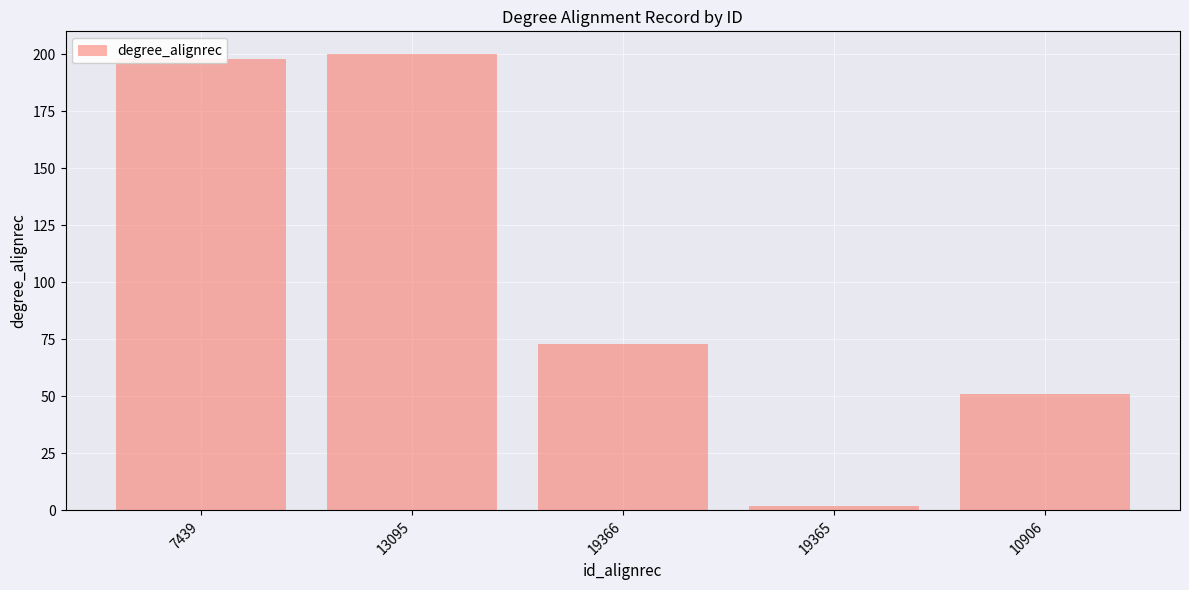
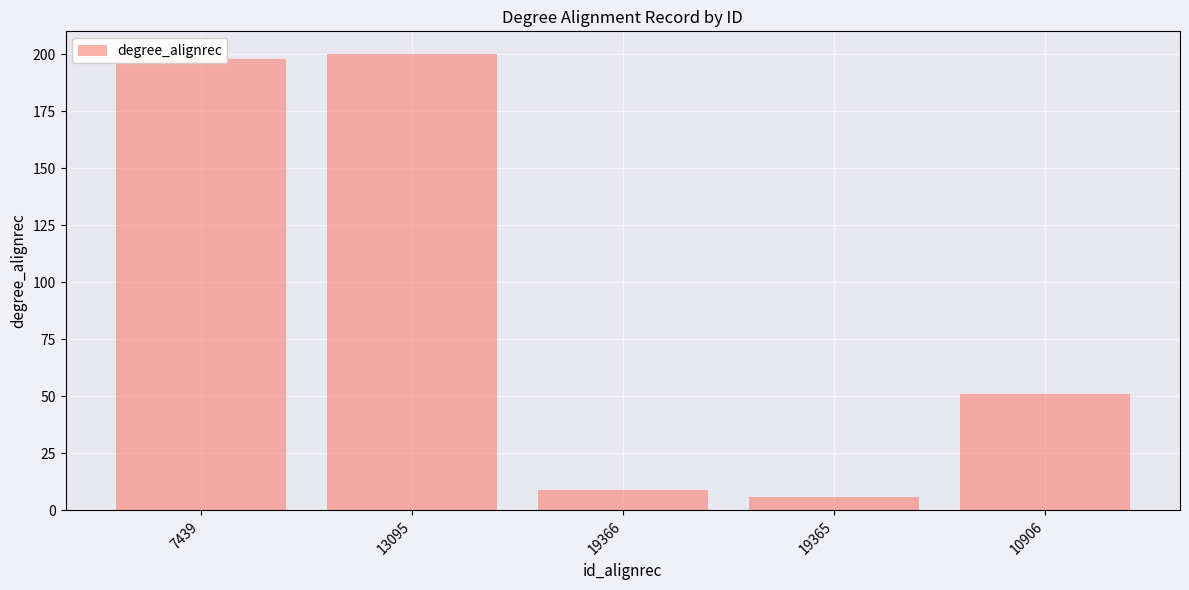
19366: 73 -> 9
19365: 2 -> 6
